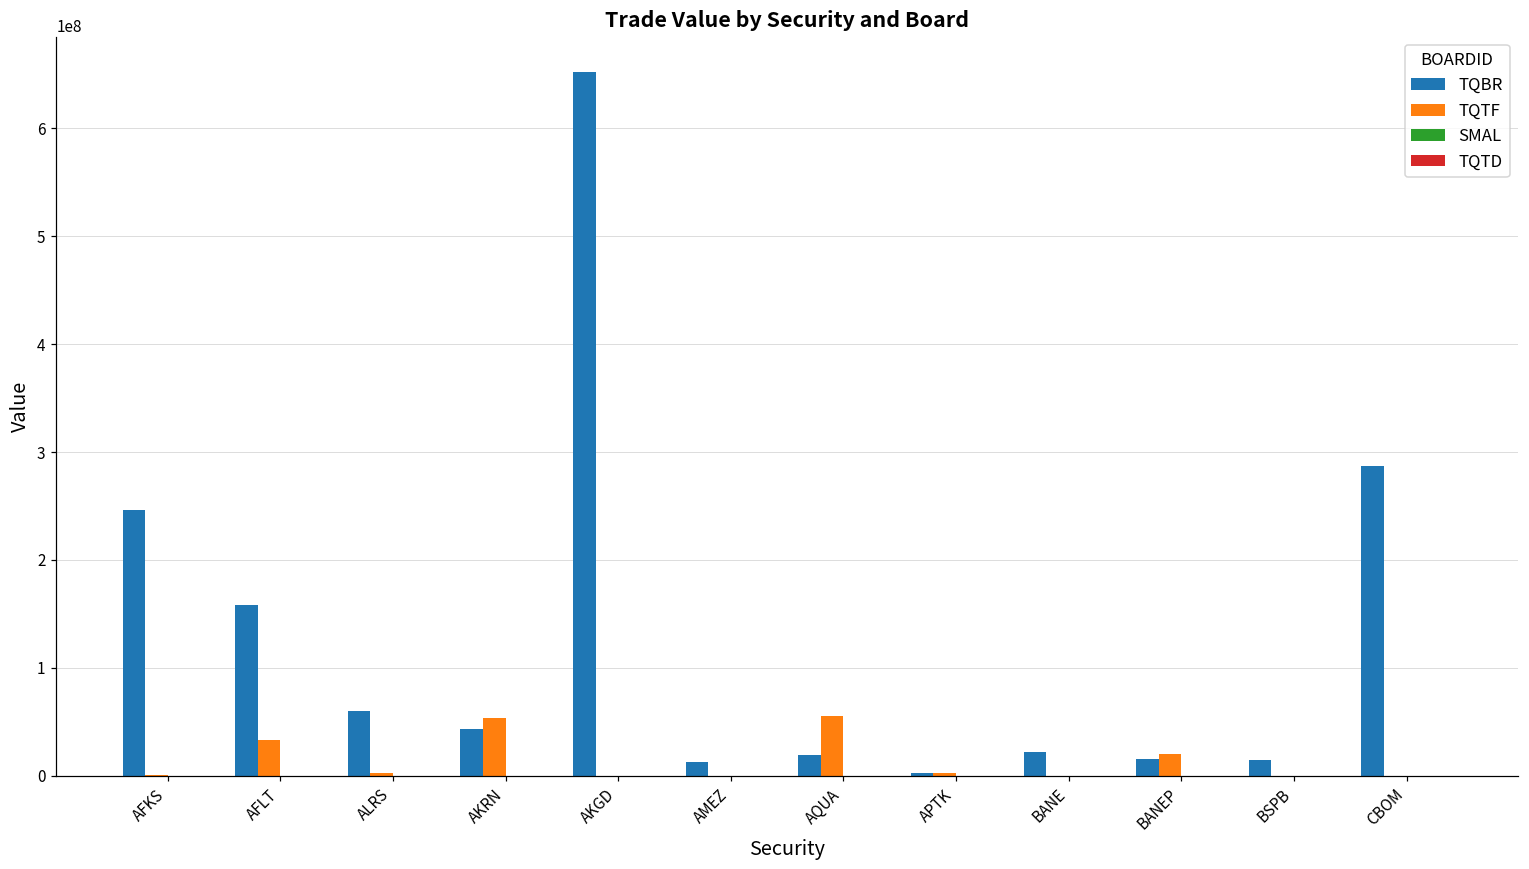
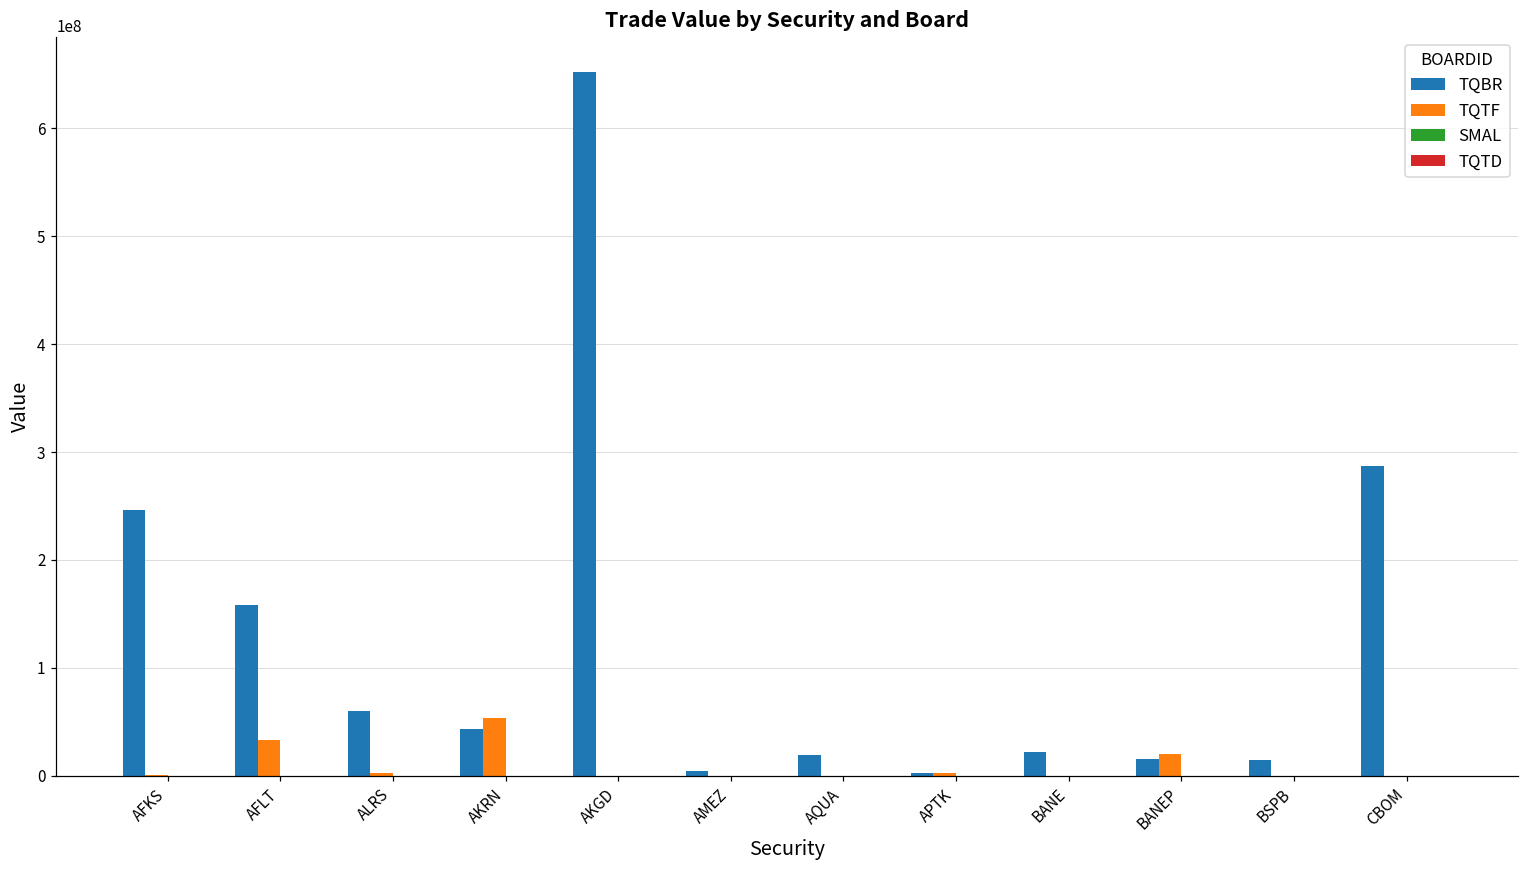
TQBR, AMEZ: 10000000 -> 0
TQTF, AQUA: 50000000 -> 0
